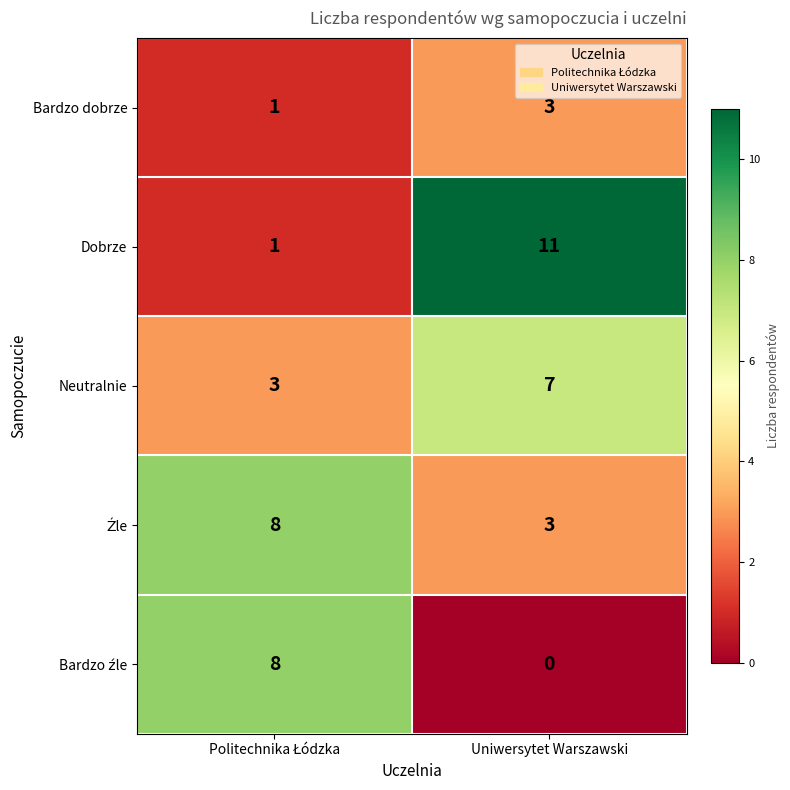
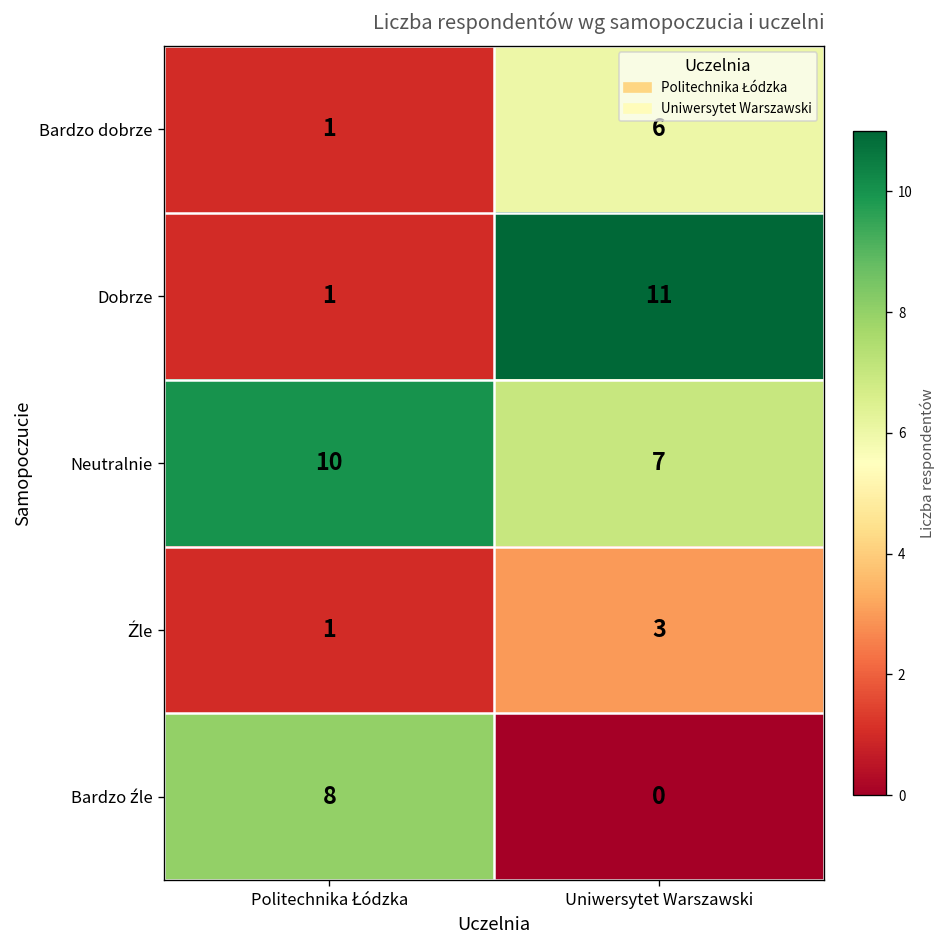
Bardzo dobrze, Uniwersytet Warszawski: 3 -> 6
Neutralnie, Politechnika Łódzka: 3 -> 10
Źle, Politechnika Łódzka: 8 -> 1
